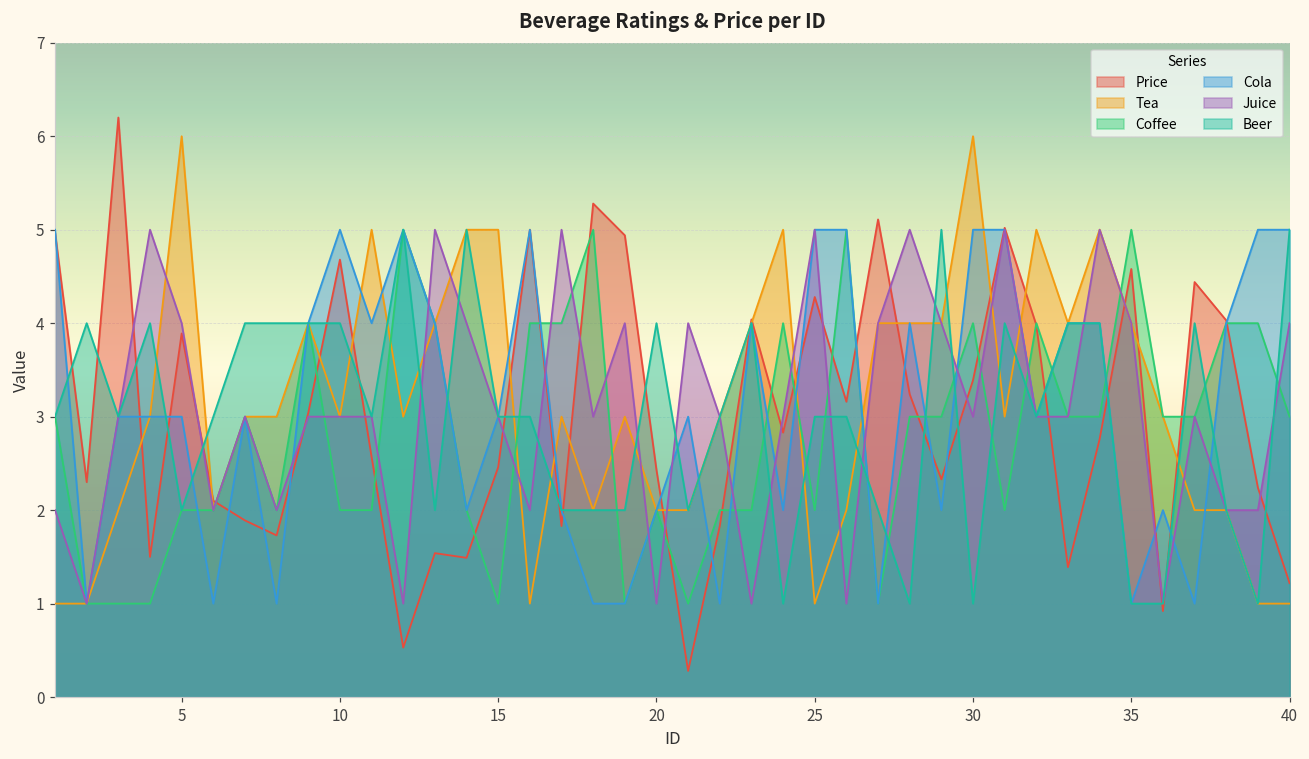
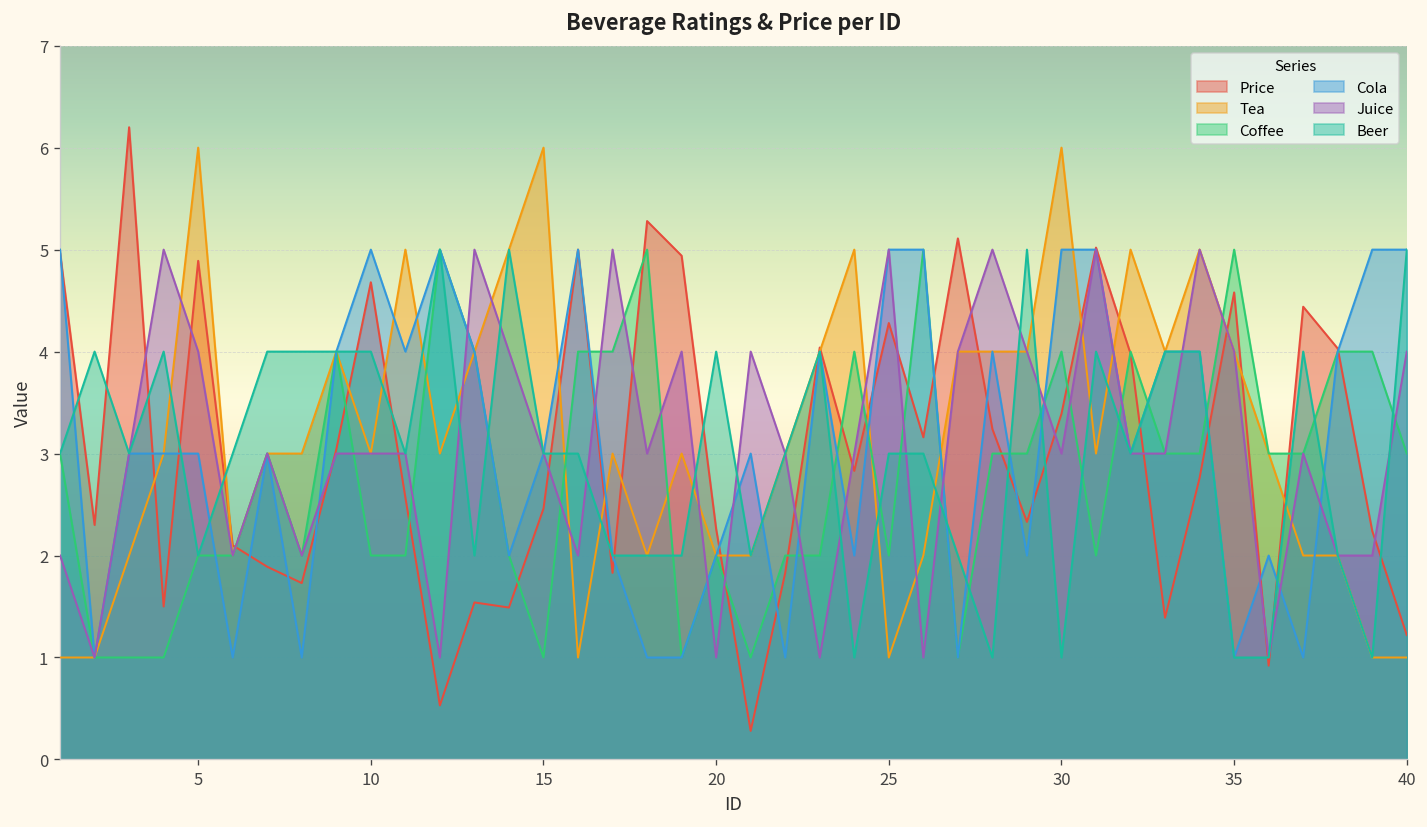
Price, 5: 3.9 -> 4.9
Tea, 15: 5 -> 6
Price, 20: 2.4 -> 2.3
